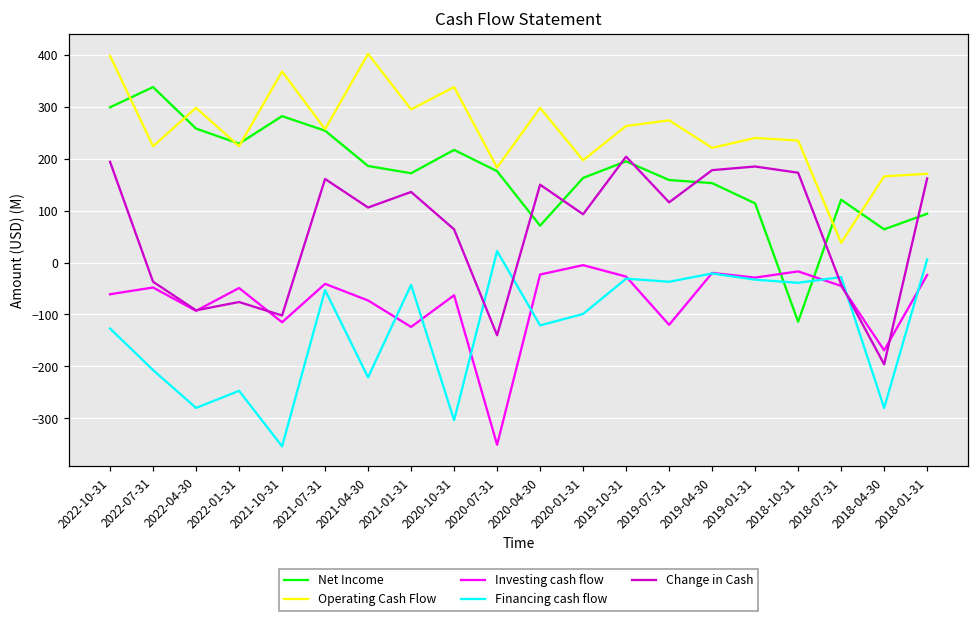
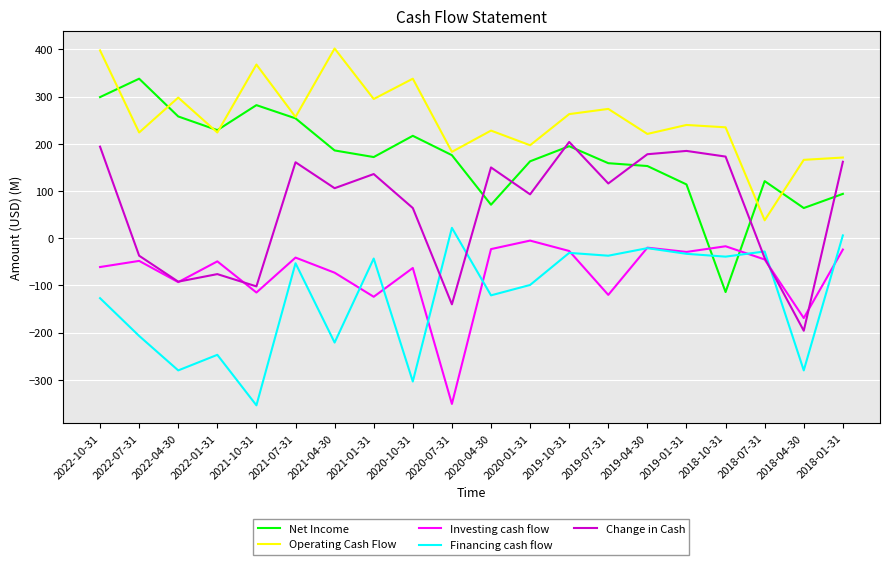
Operating Cash Flow, 2020-04-30: 300 -> 230
